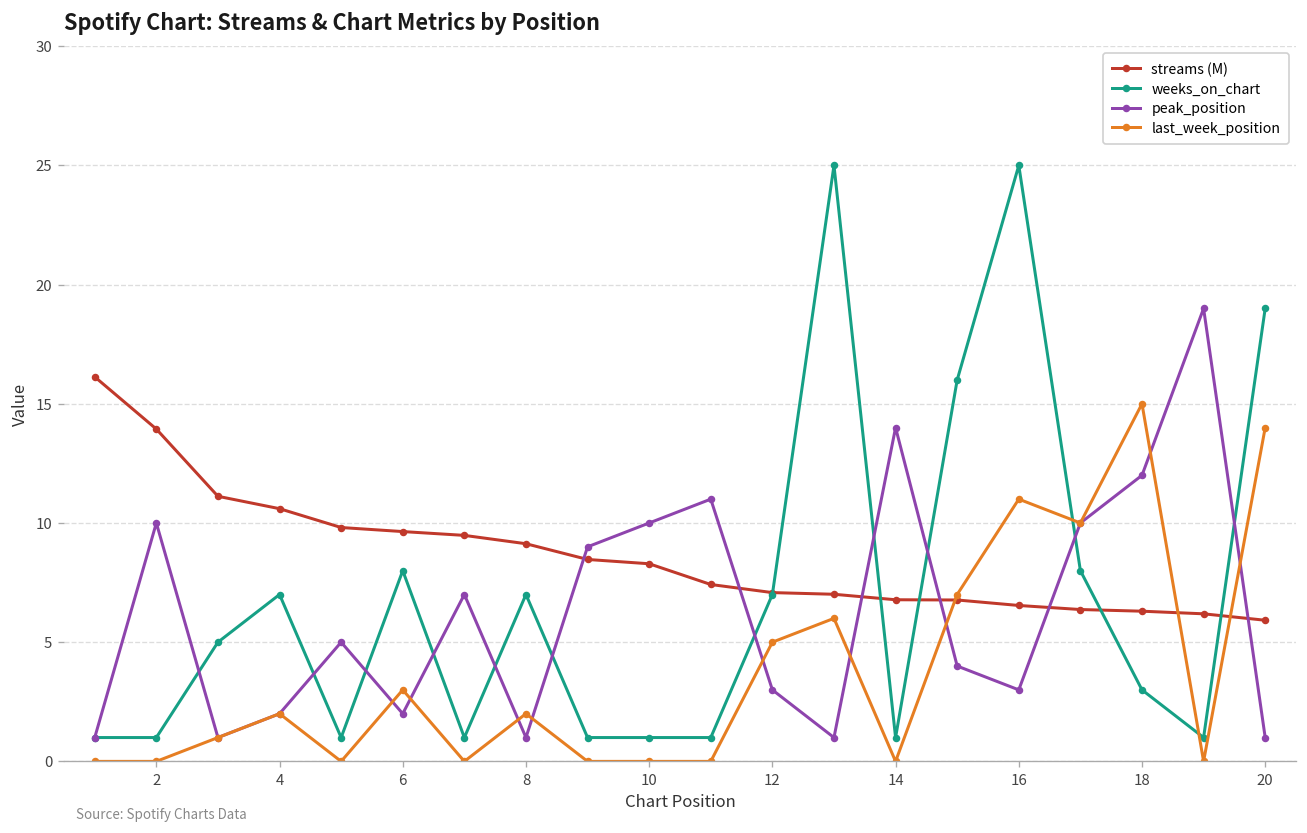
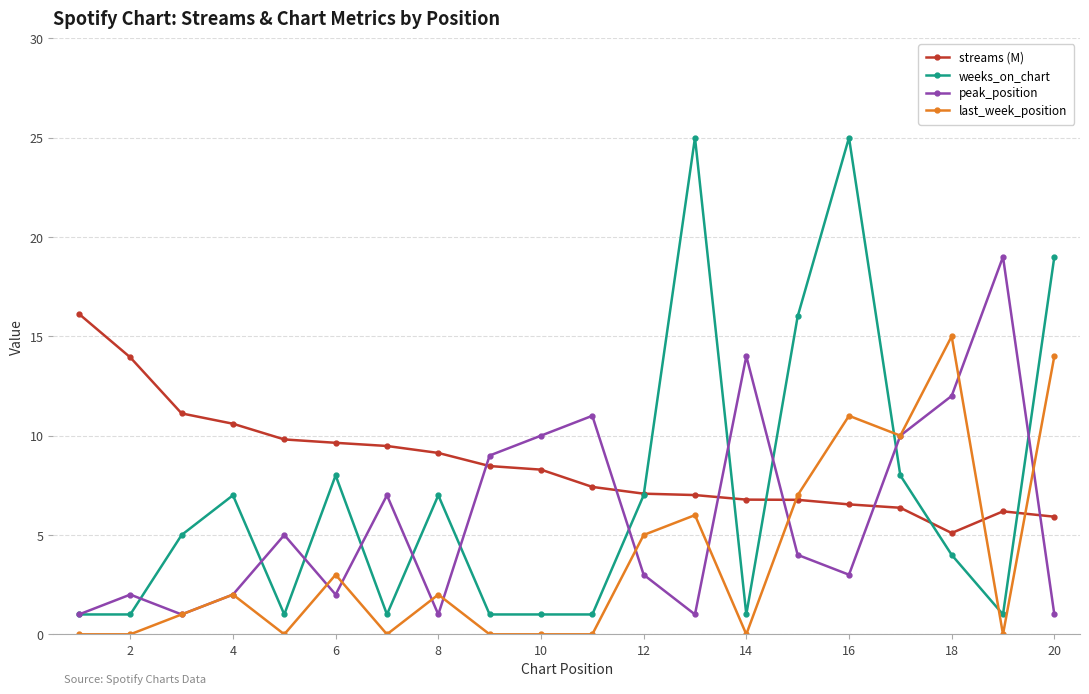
peak_position, 2: 10 -> 2
streams (M), 18: 6.3 -> 5.1
weeks_on_chart, 18: 3 -> 4
